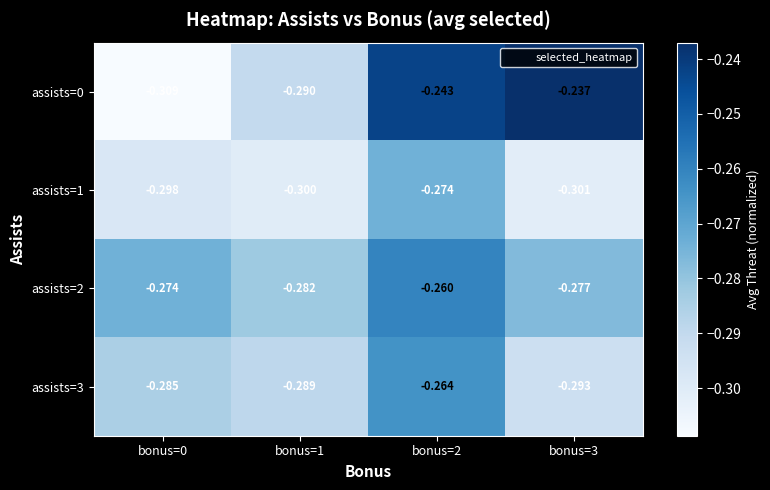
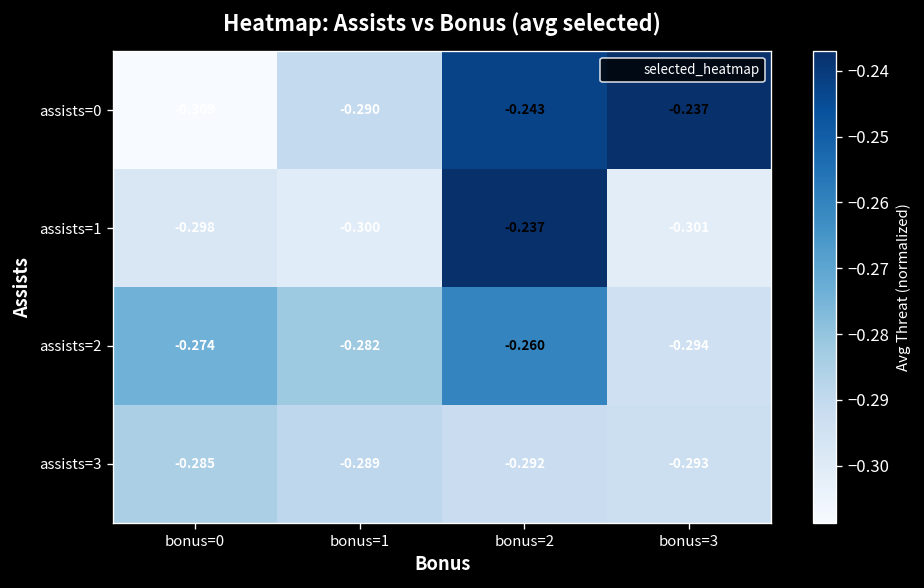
assists=1, bonus=2: -0.274 -> -0.237
assists=2, bonus=3: -0.277 -> -0.294
assists=3, bonus=2: -0.264 -> -0.292
